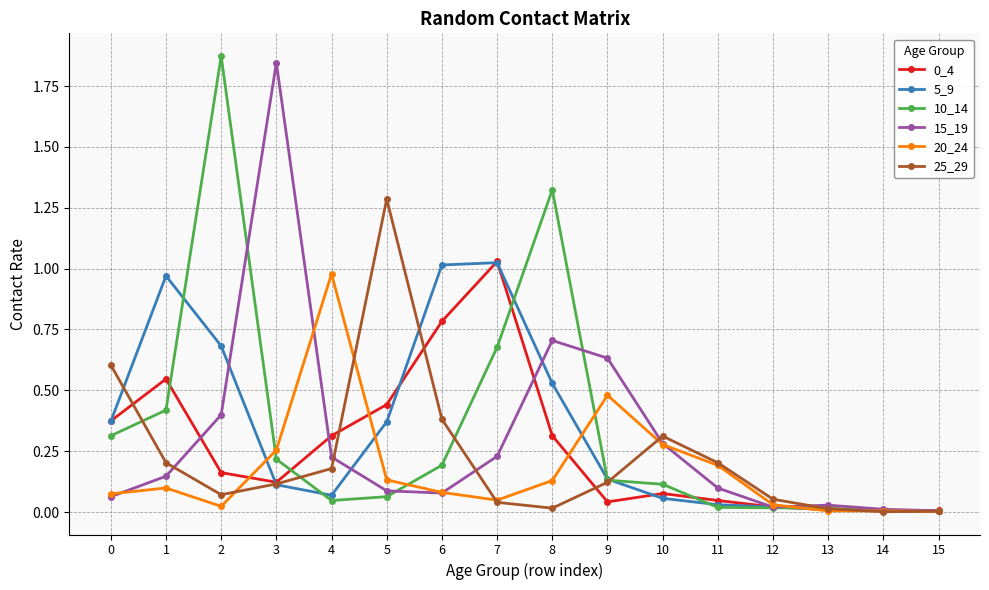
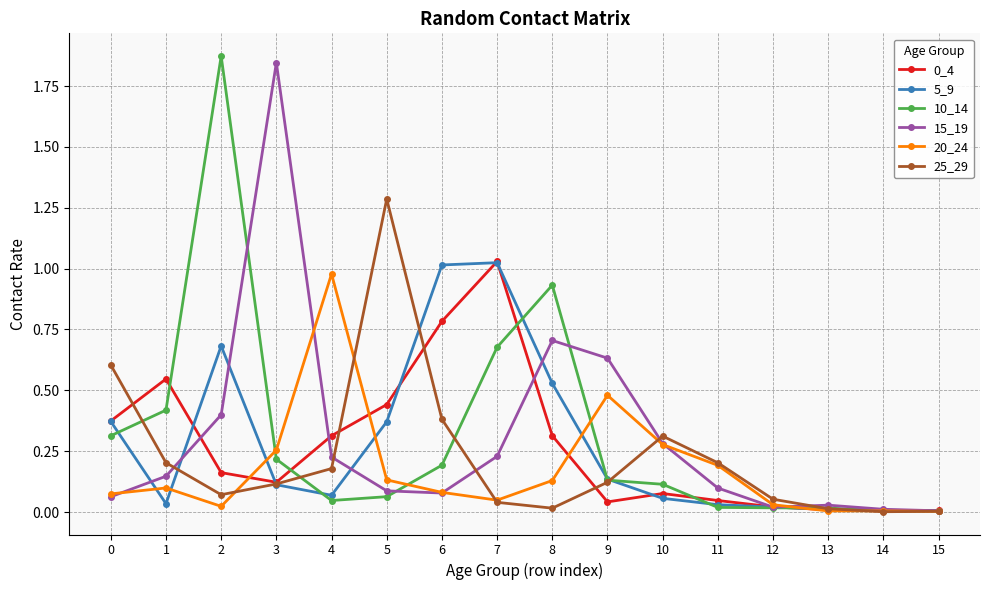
5_9, 1: 0.97 -> 0.03
10_14, 8: 1.32 -> 0.93
